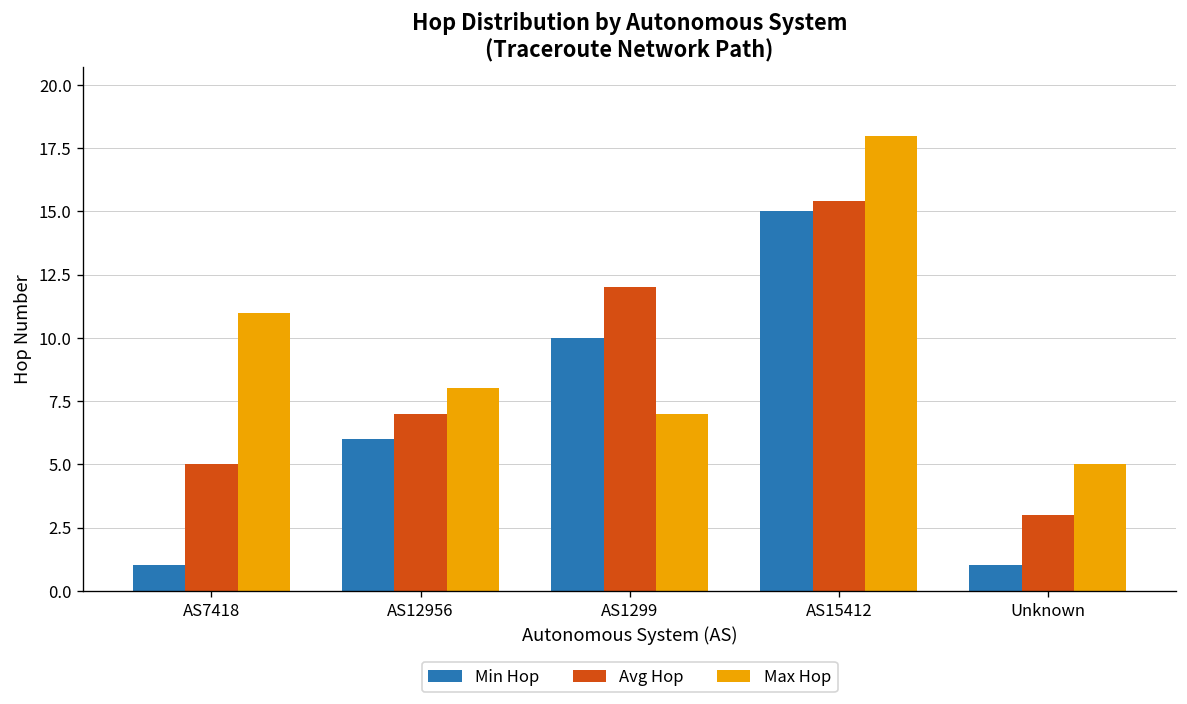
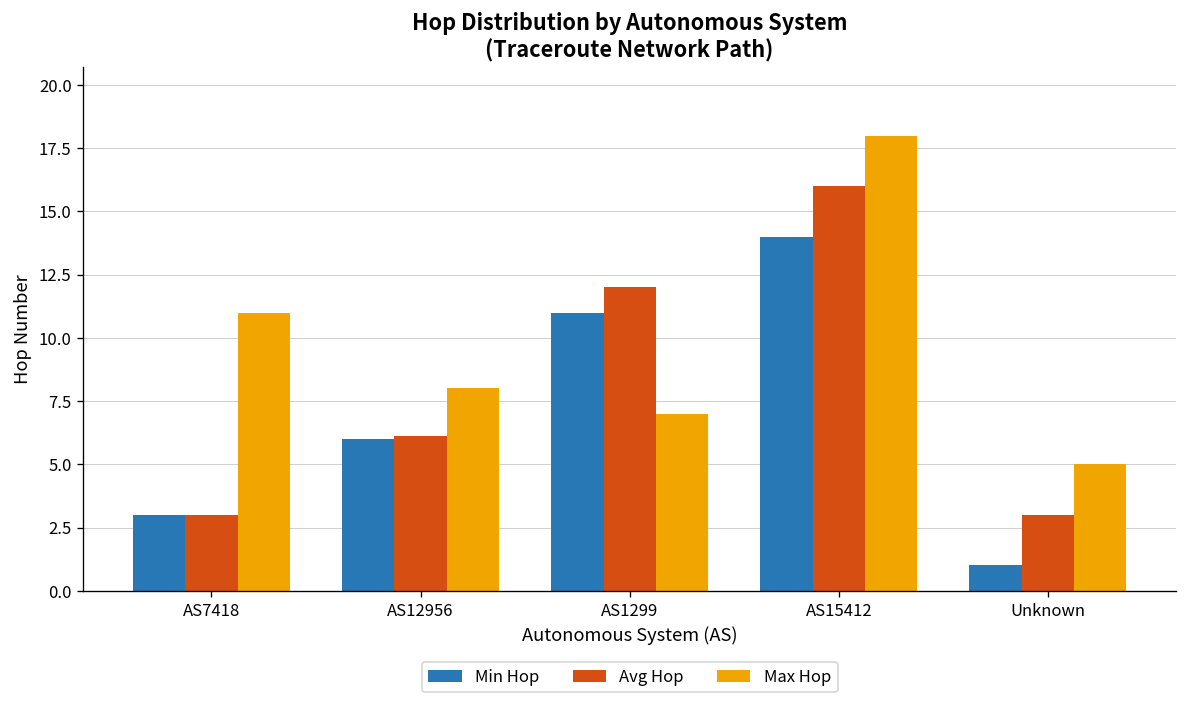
Min Hop, AS7418: 1 -> 3
Avg Hop, AS7418: 5 -> 3
Avg Hop, AS12956: 7.0 -> 6.1
Min Hop, AS1299: 10 -> 11
Min Hop, AS15412: 15 -> 14
Avg Hop, AS15412: 15.4 -> 16.0
